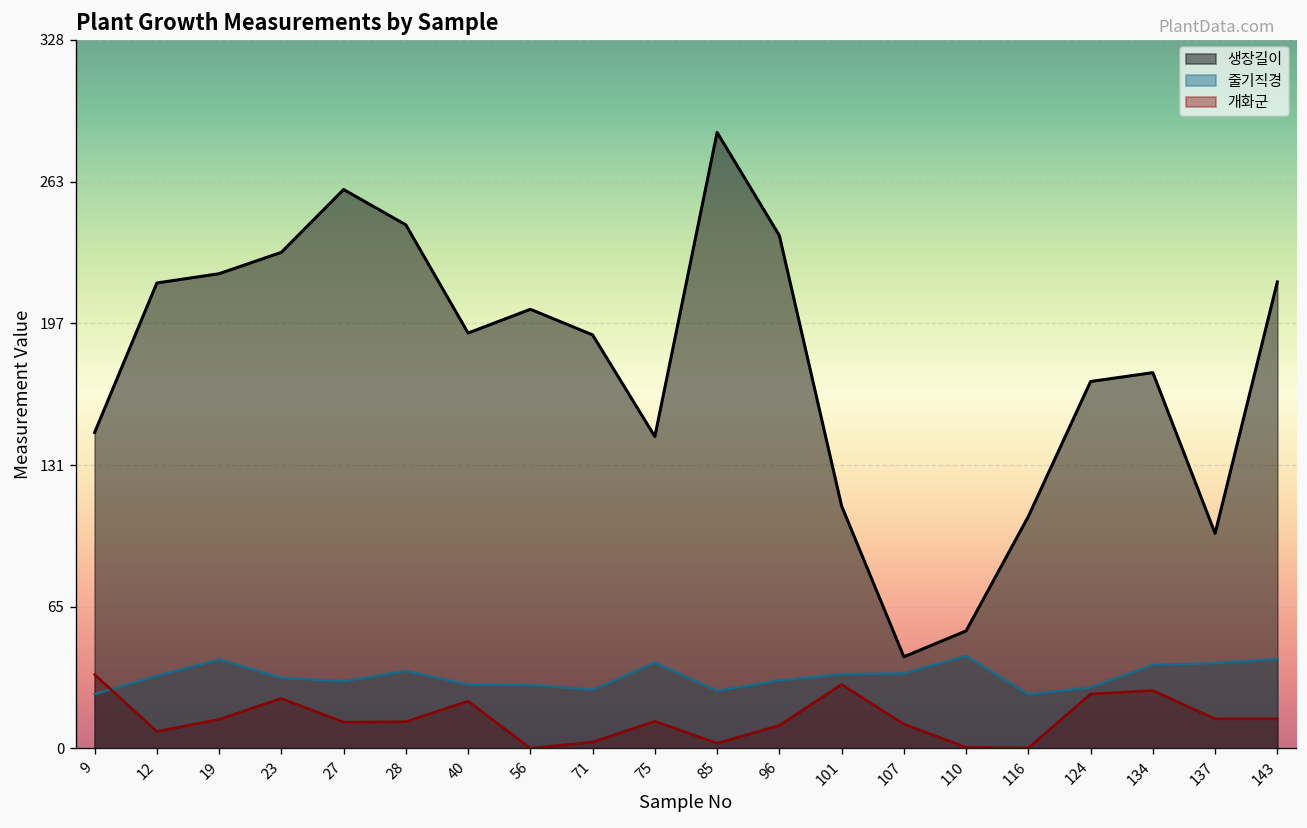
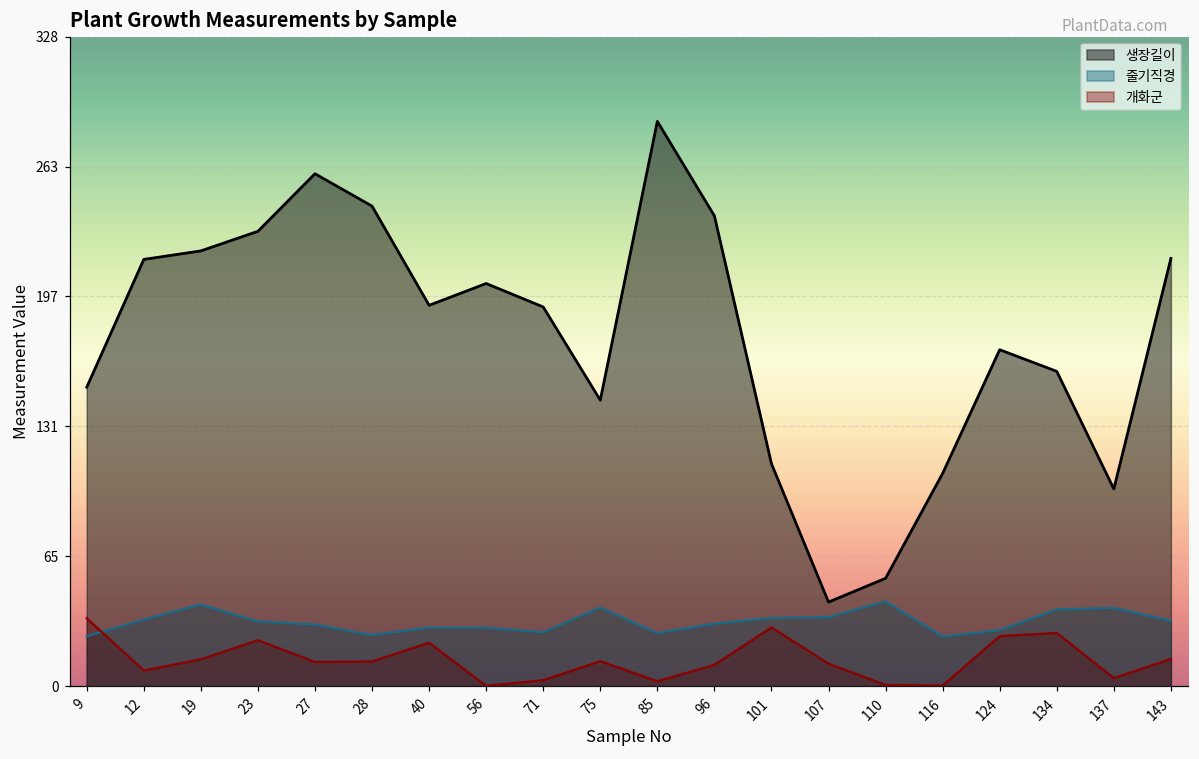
생장길이, 9: 147 -> 151
줄기직경, 28: 36 -> 26
생장길이, 134: 174 -> 159
개화군, 137: 14 -> 4
줄기직경, 143: 42 -> 33
